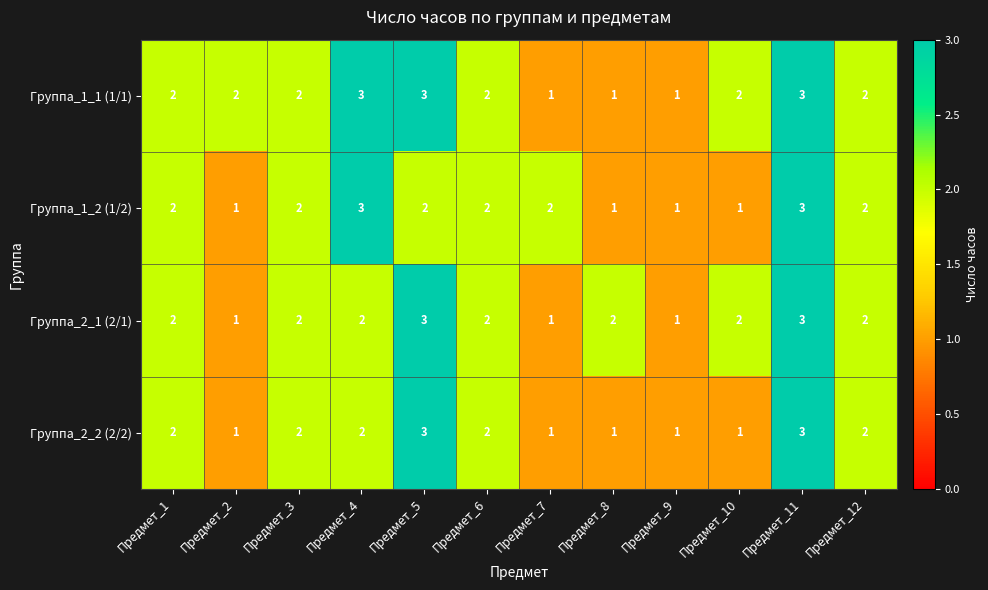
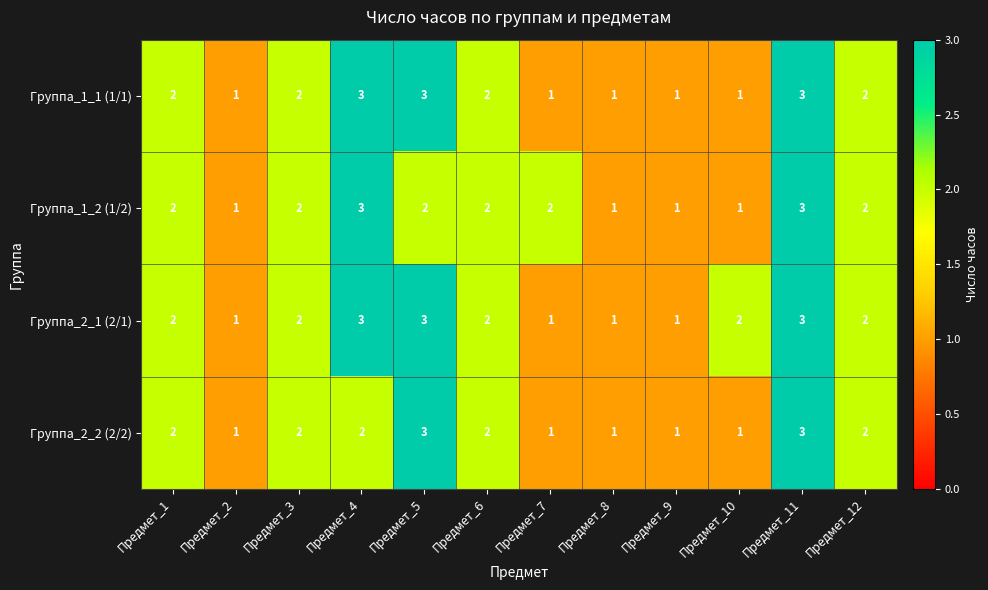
Группа_1_1 (1/1), Предмет_2: 2 -> 1
Группа_1_1 (1/1), Предмет_10: 2 -> 1
Группа_2_1 (2/1), Предмет_4: 2 -> 3
Группа_2_1 (2/1), Предмет_8: 2 -> 1
